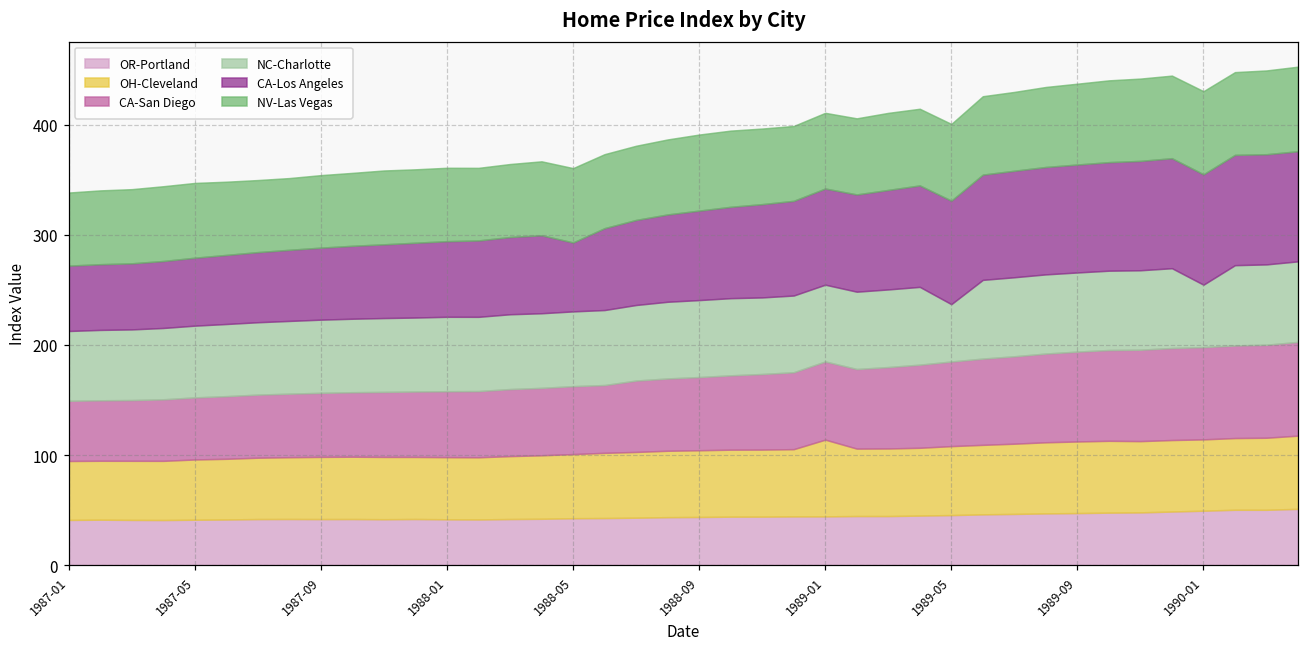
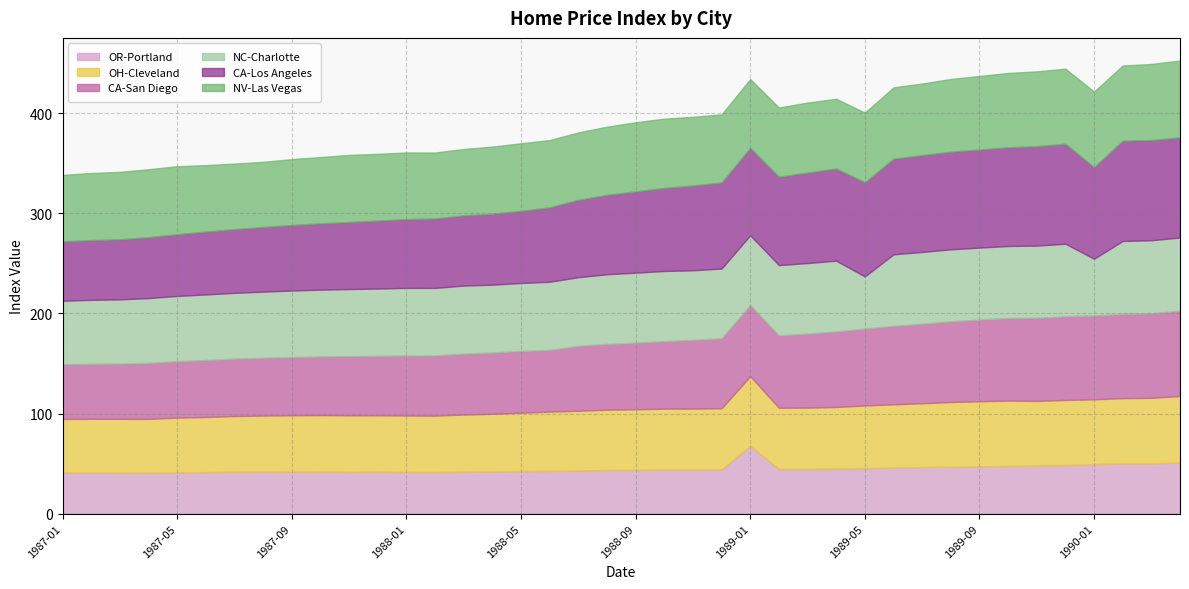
CA-Los Angeles, 1988-05: 63 -> 72
OR-Portland, 1989-01: 44 -> 68
CA-Los Angeles, 1990-01: 100 -> 91
